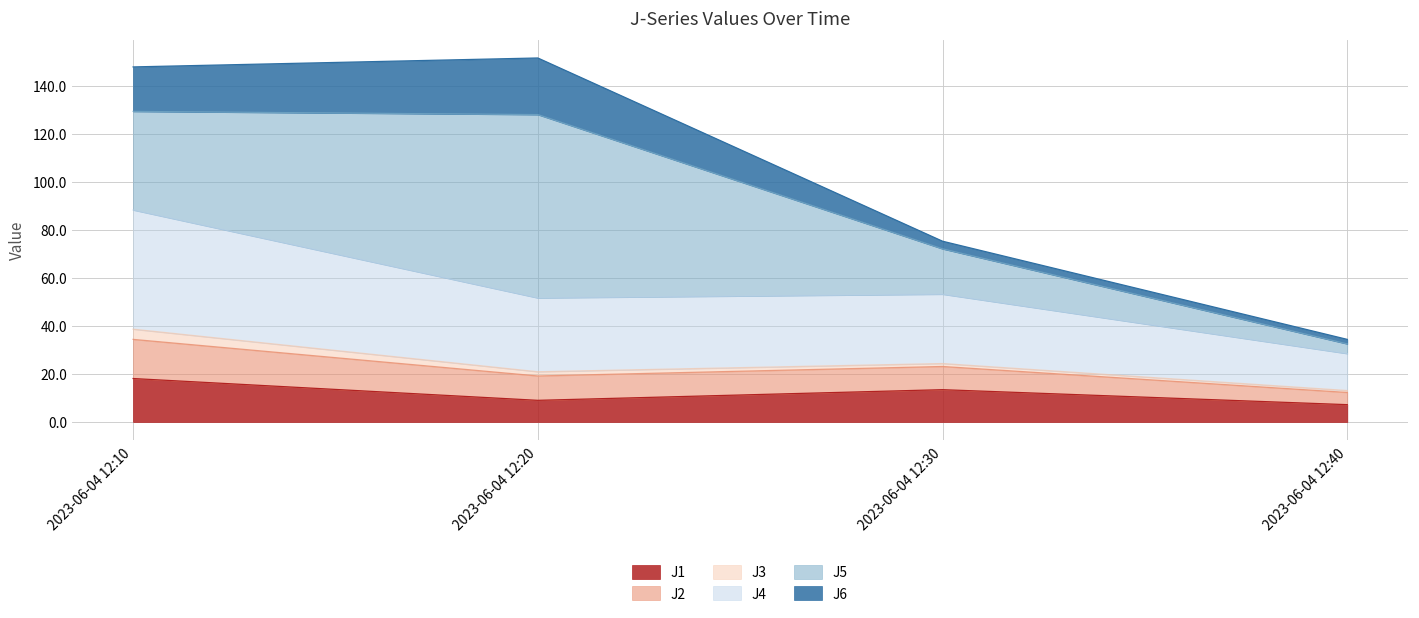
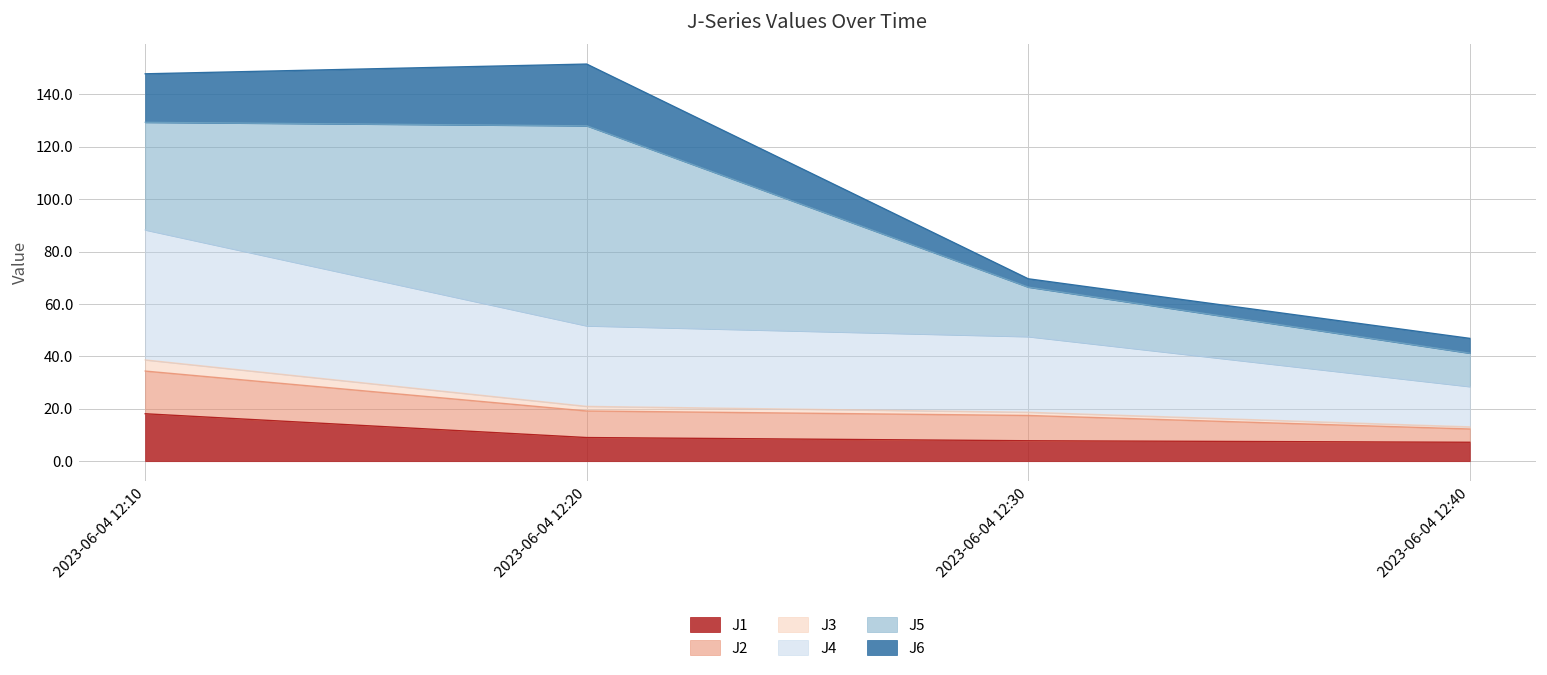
J1, 2023-06-04 12:30: 13 -> 8
J5, 2023-06-04 12:40: 4 -> 13
J6, 2023-06-04 12:40: 2 -> 6
